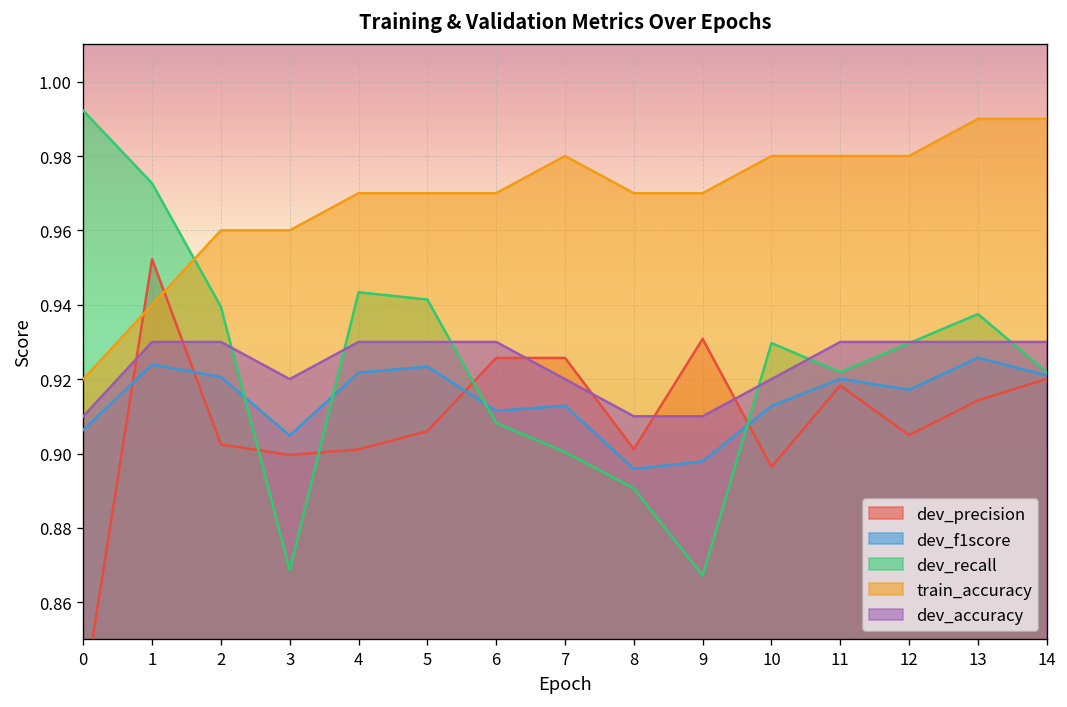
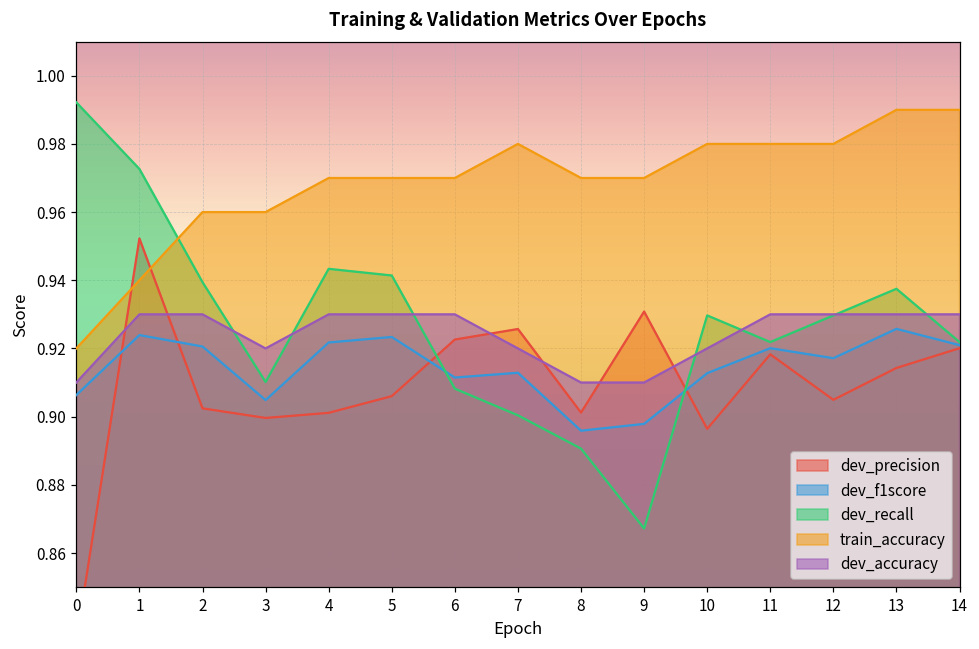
dev_recall, 3: 0.869 -> 0.910
dev_precision, 6: 0.926 -> 0.923
